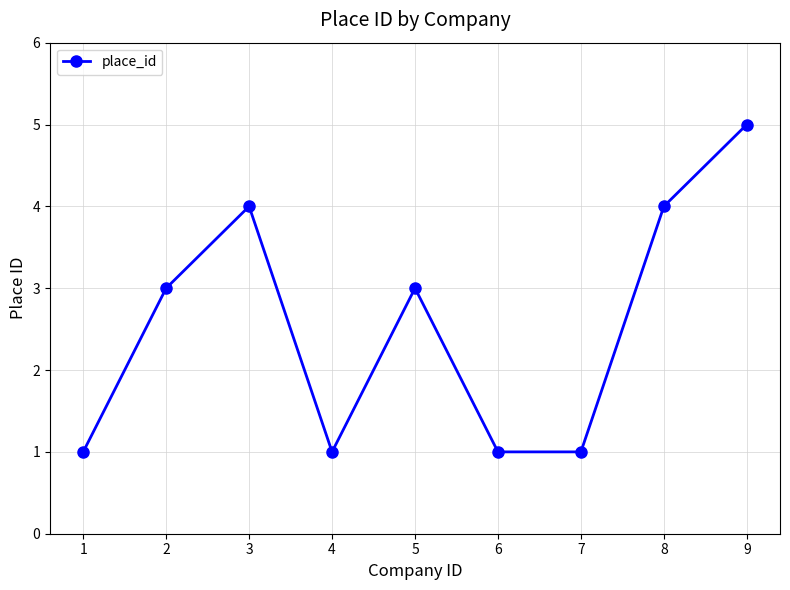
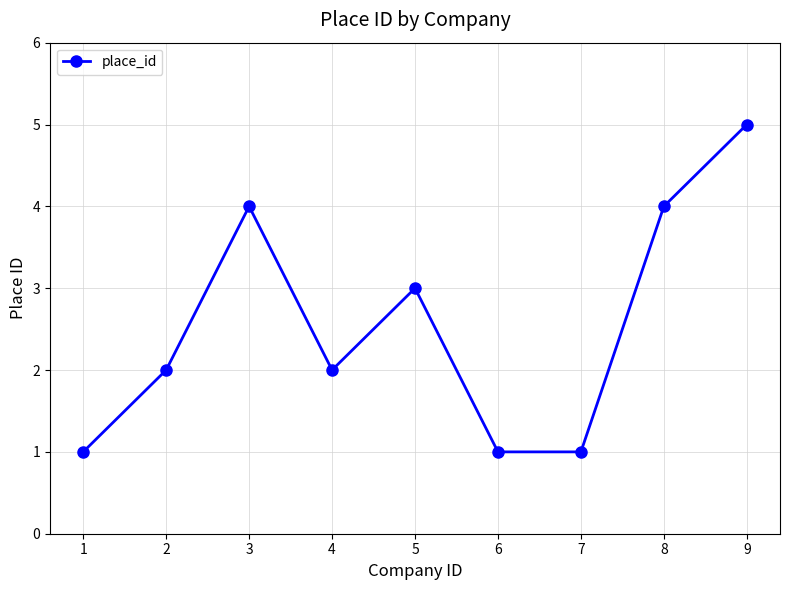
2: 3 -> 2
4: 1 -> 2
